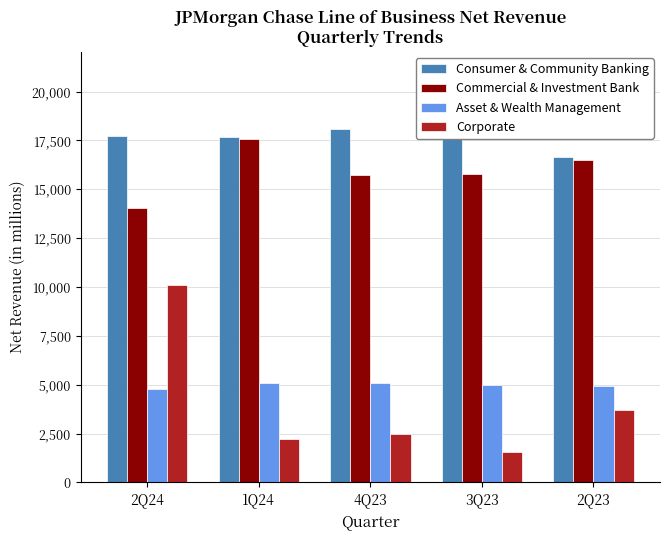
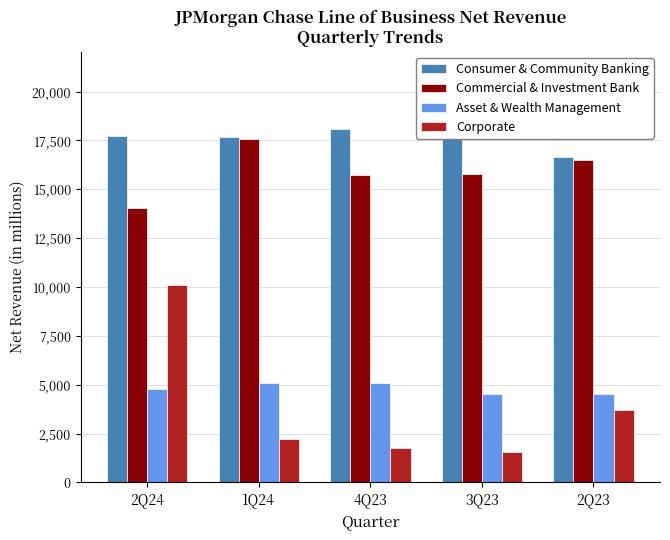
Corporate, 4Q23: 2,500 -> 1,800
Asset & Wealth Management, 3Q23: 5,000 -> 4,500
Asset & Wealth Management, 2Q23: 4,900 -> 4,500
